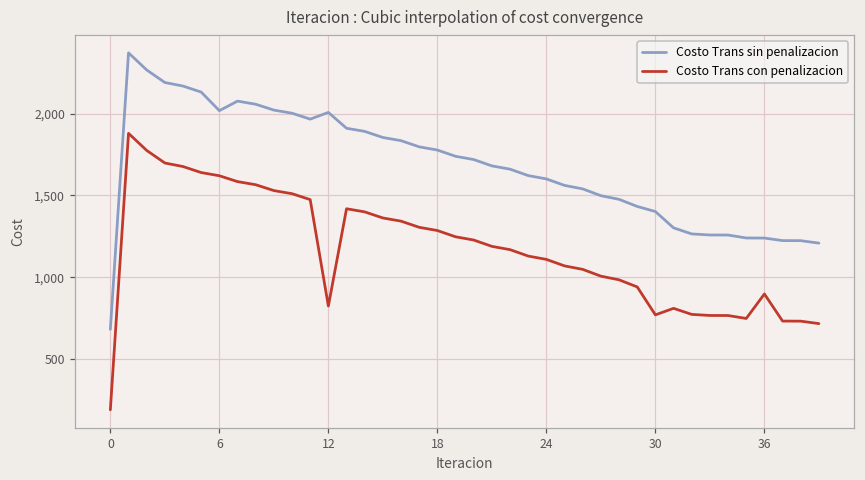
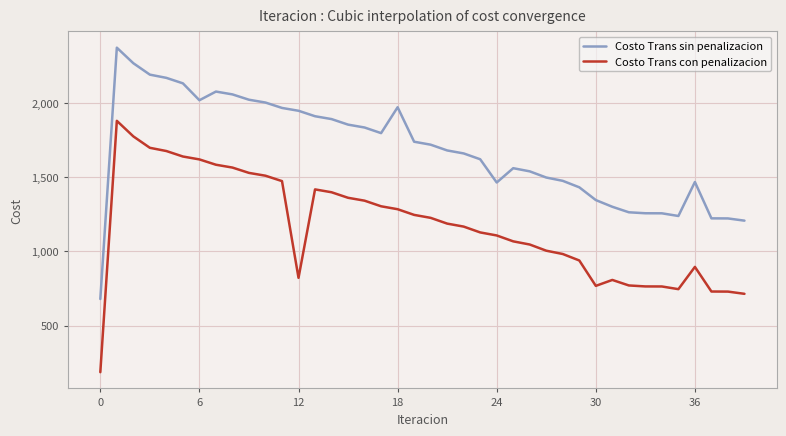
Costo Trans sin penalizacion, 12: 2,010 -> 1,950
Costo Trans sin penalizacion, 18: 1,780 -> 1,970
Costo Trans sin penalizacion, 24: 1,600 -> 1,460
Costo Trans sin penalizacion, 30: 1,400 -> 1,350
Costo Trans sin penalizacion, 36: 1,240 -> 1,470
